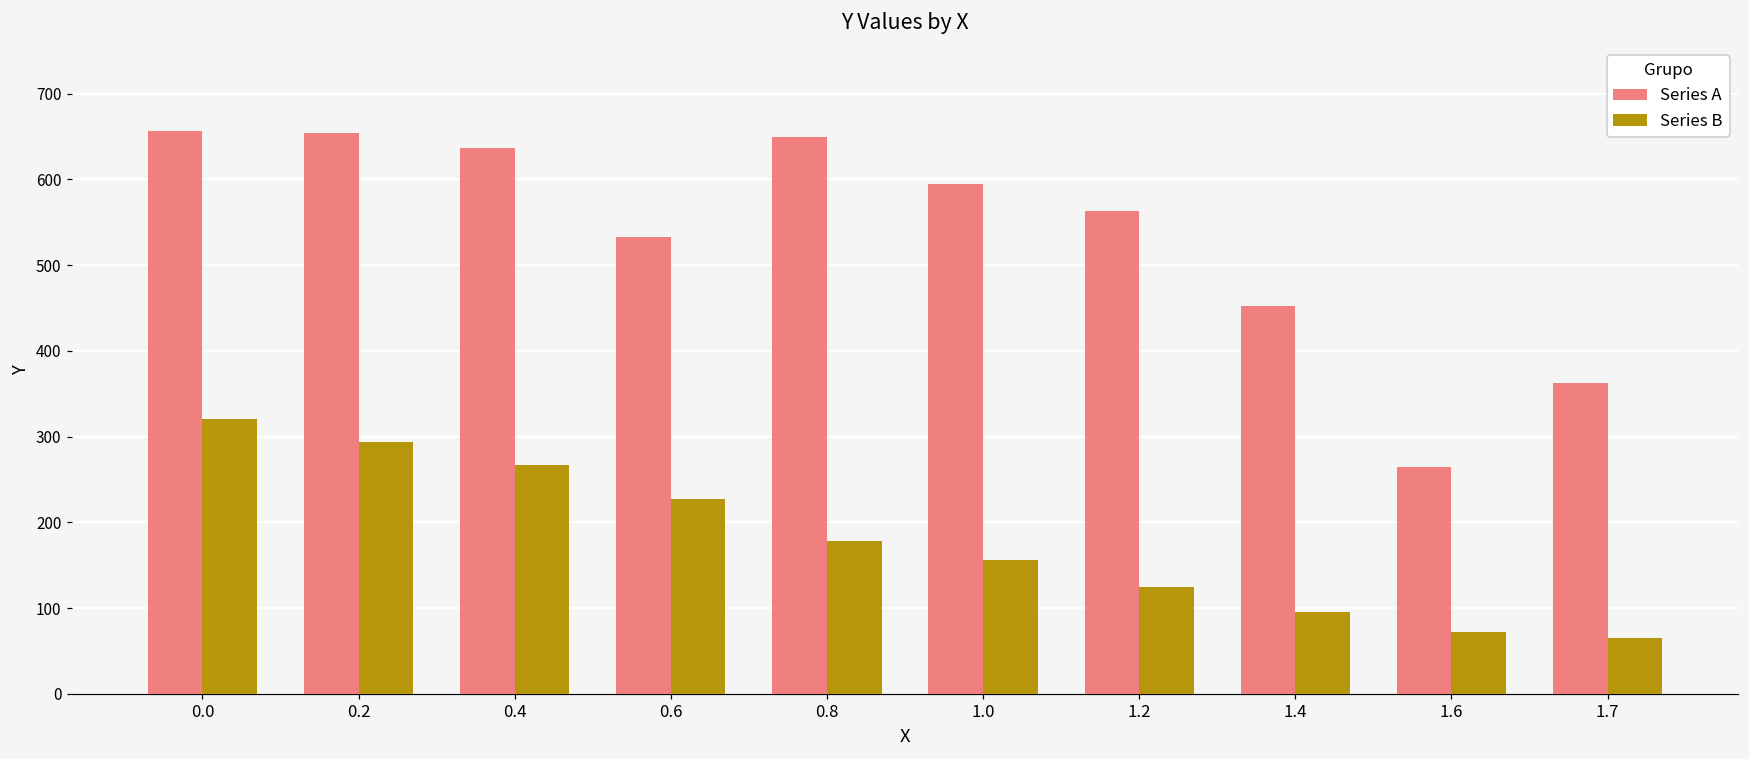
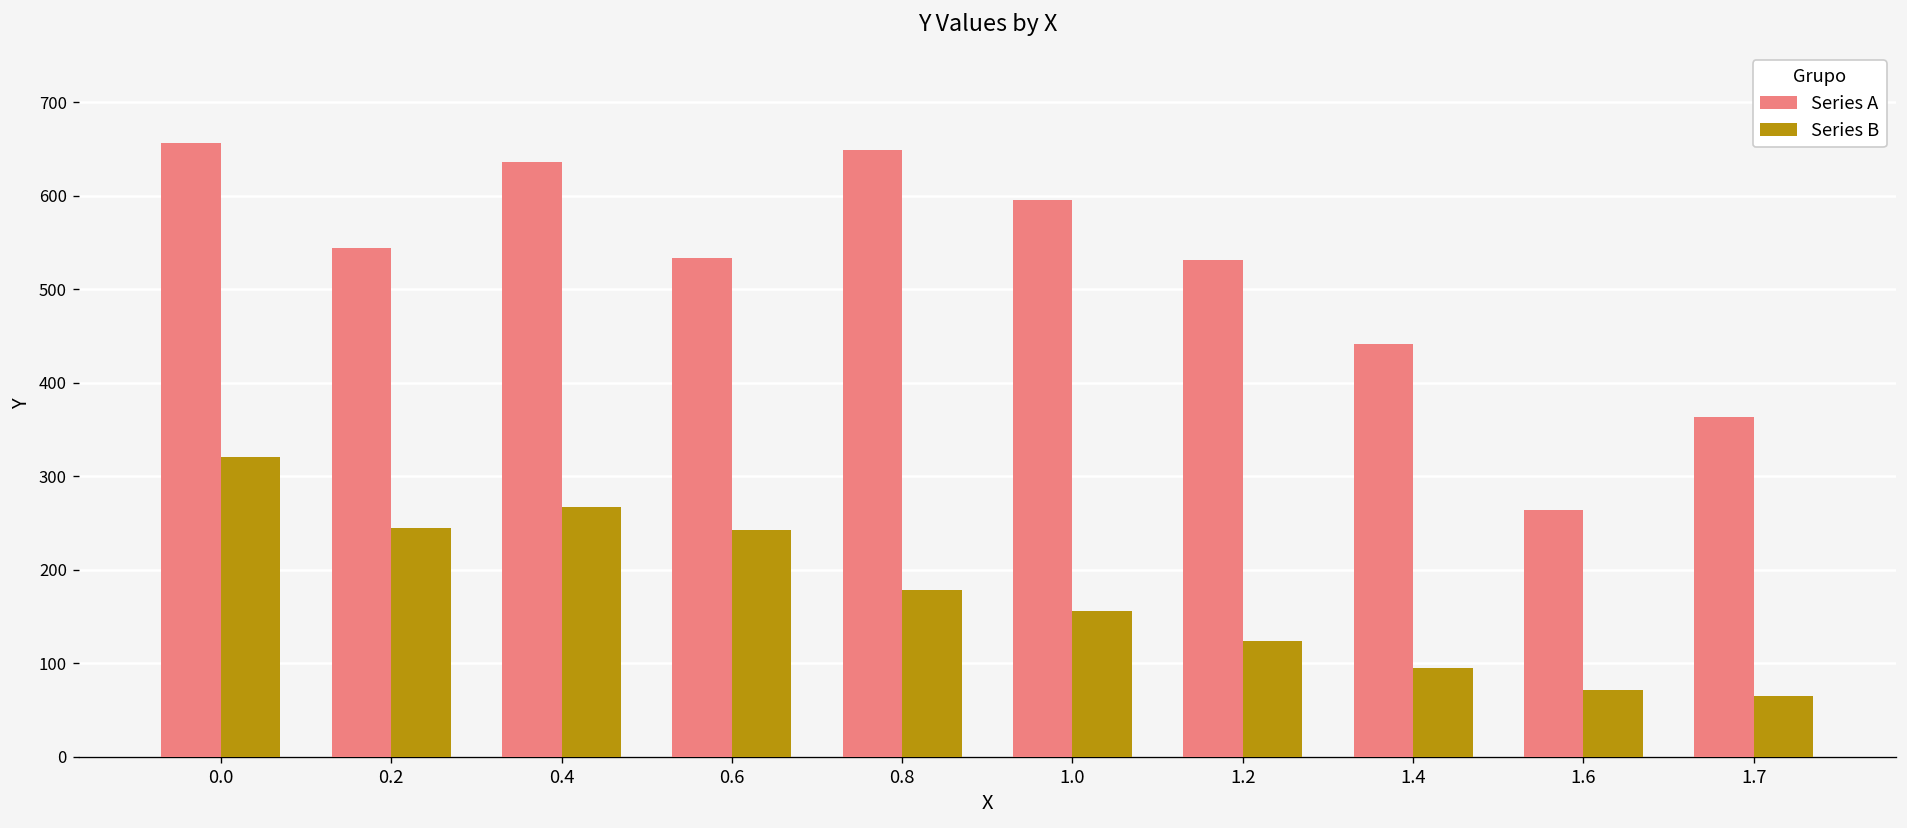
Series A, 0.2: 650 -> 540
Series B, 0.2: 290 -> 250
Series B, 0.6: 230 -> 240
Series A, 1.2: 560 -> 530
Series A, 1.4: 450 -> 440
